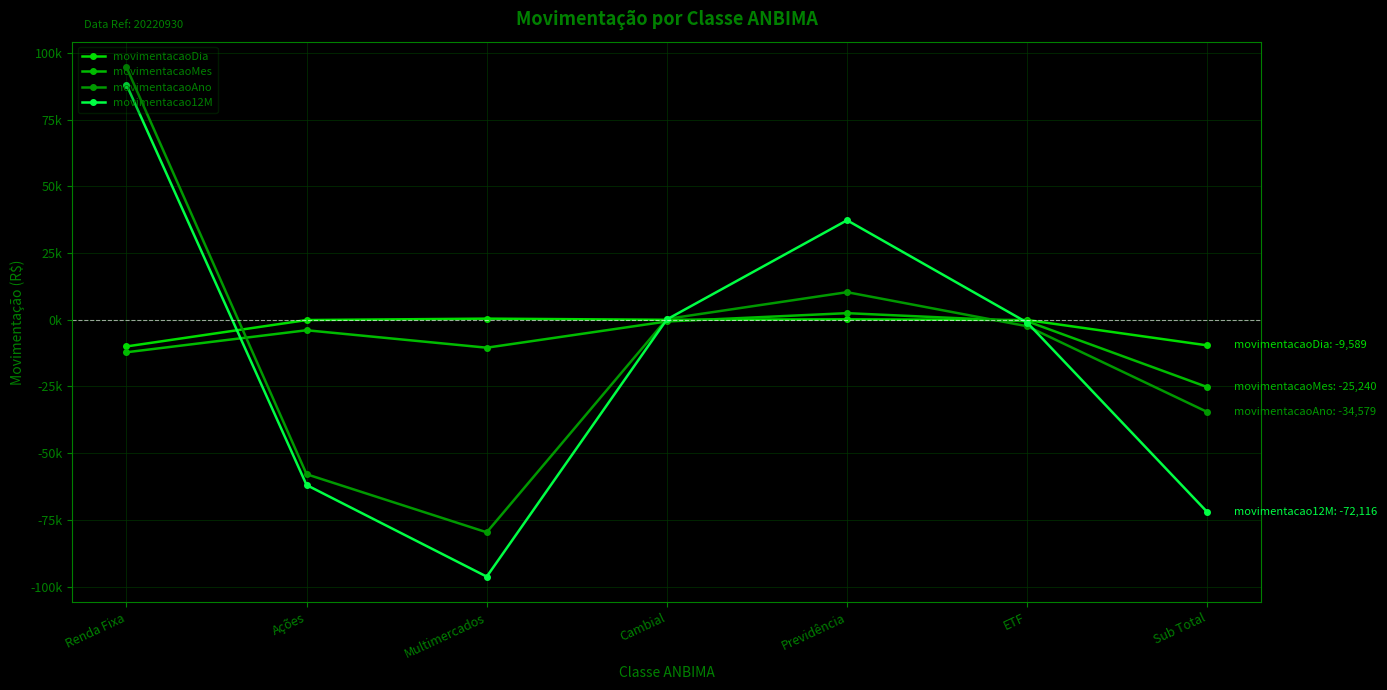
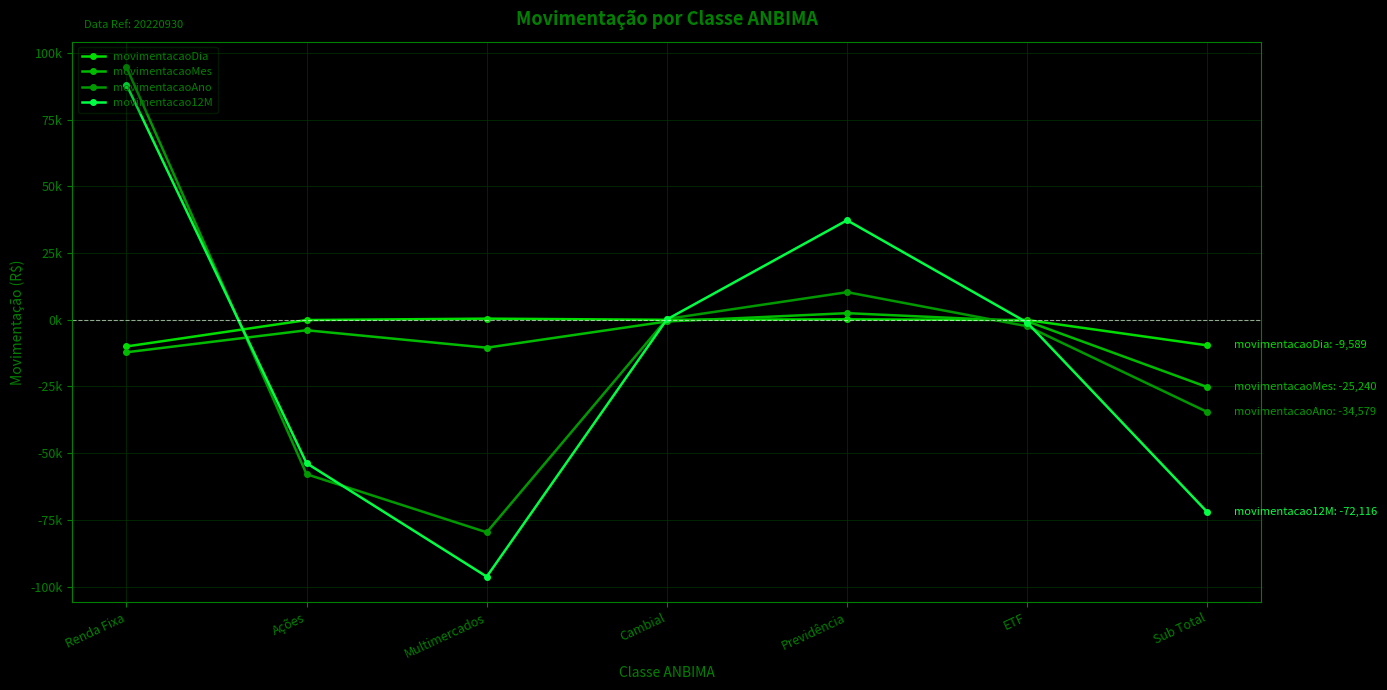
movimentacao12M, Ações: -62000 -> -54000
